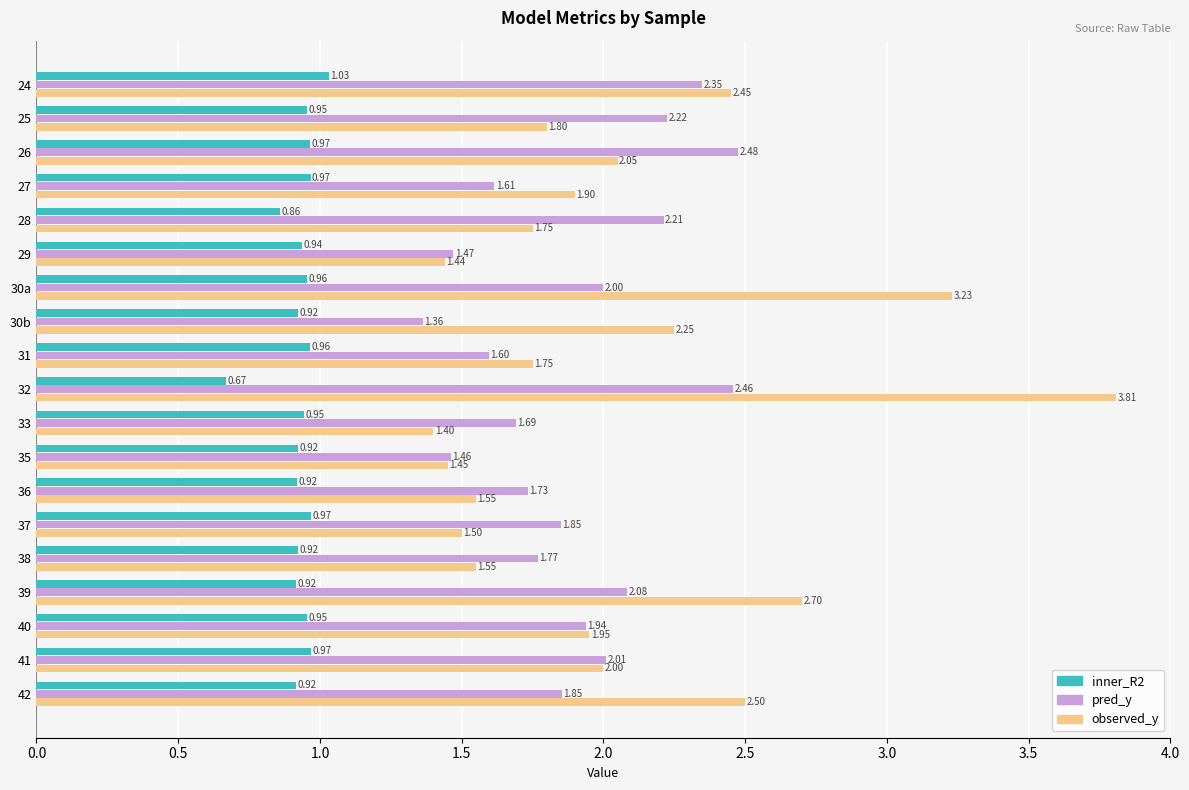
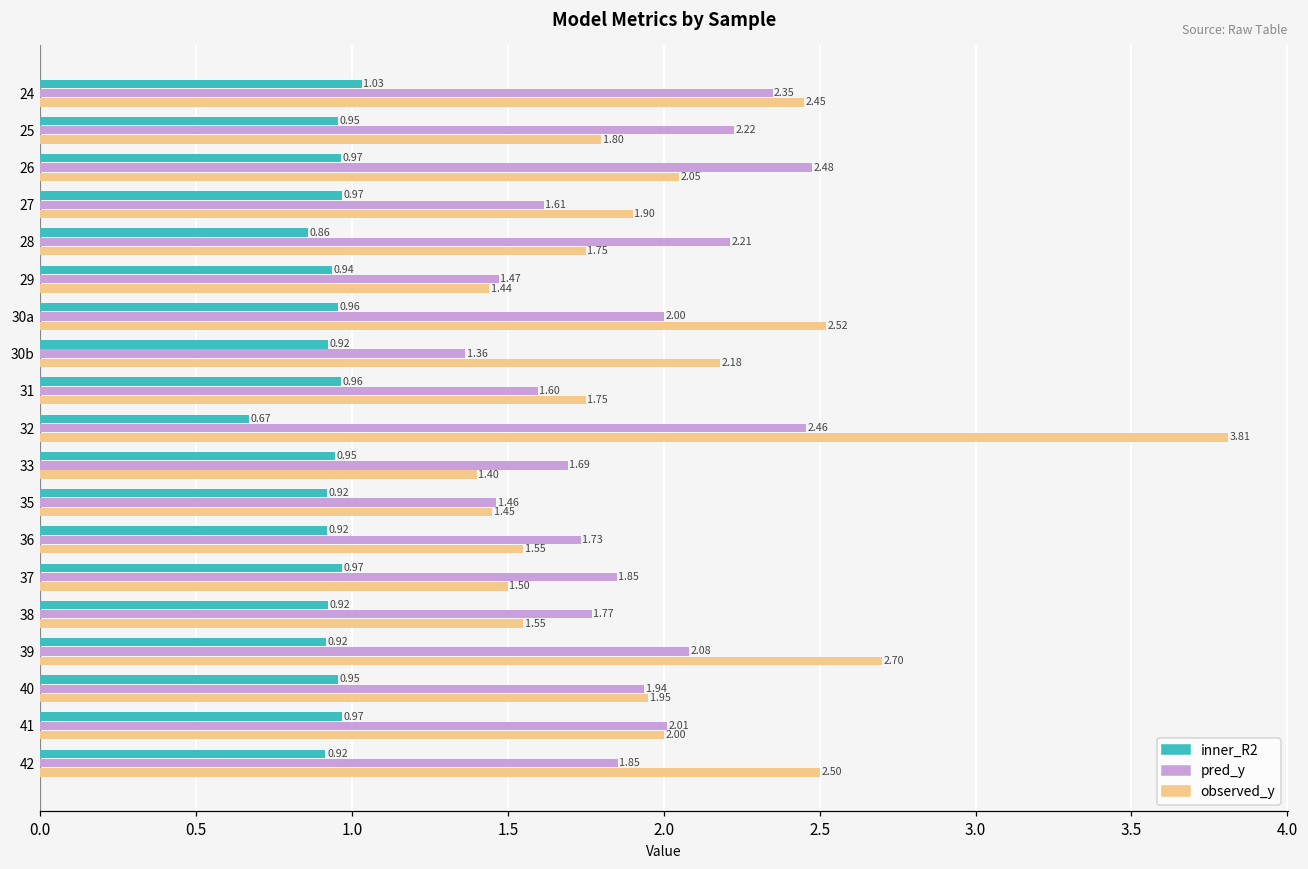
observed_y, 30a: 3.23 -> 2.52
observed_y, 30b: 2.25 -> 2.18
